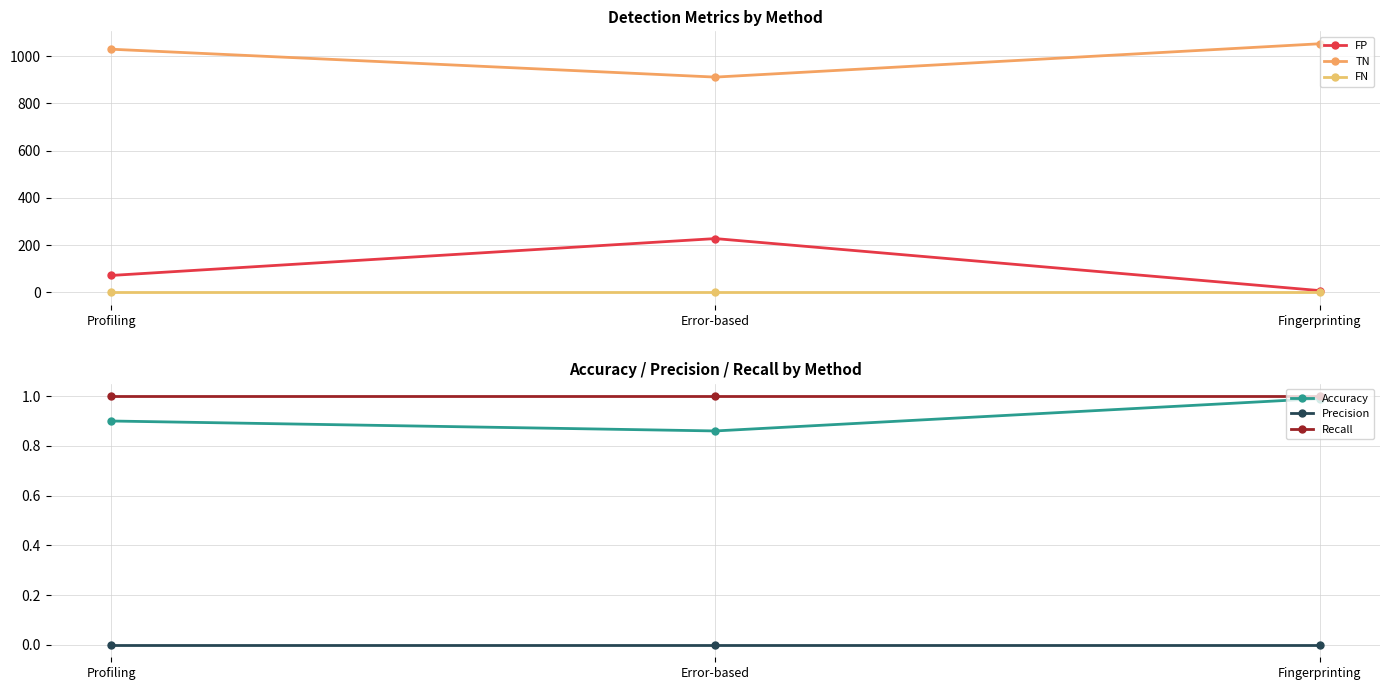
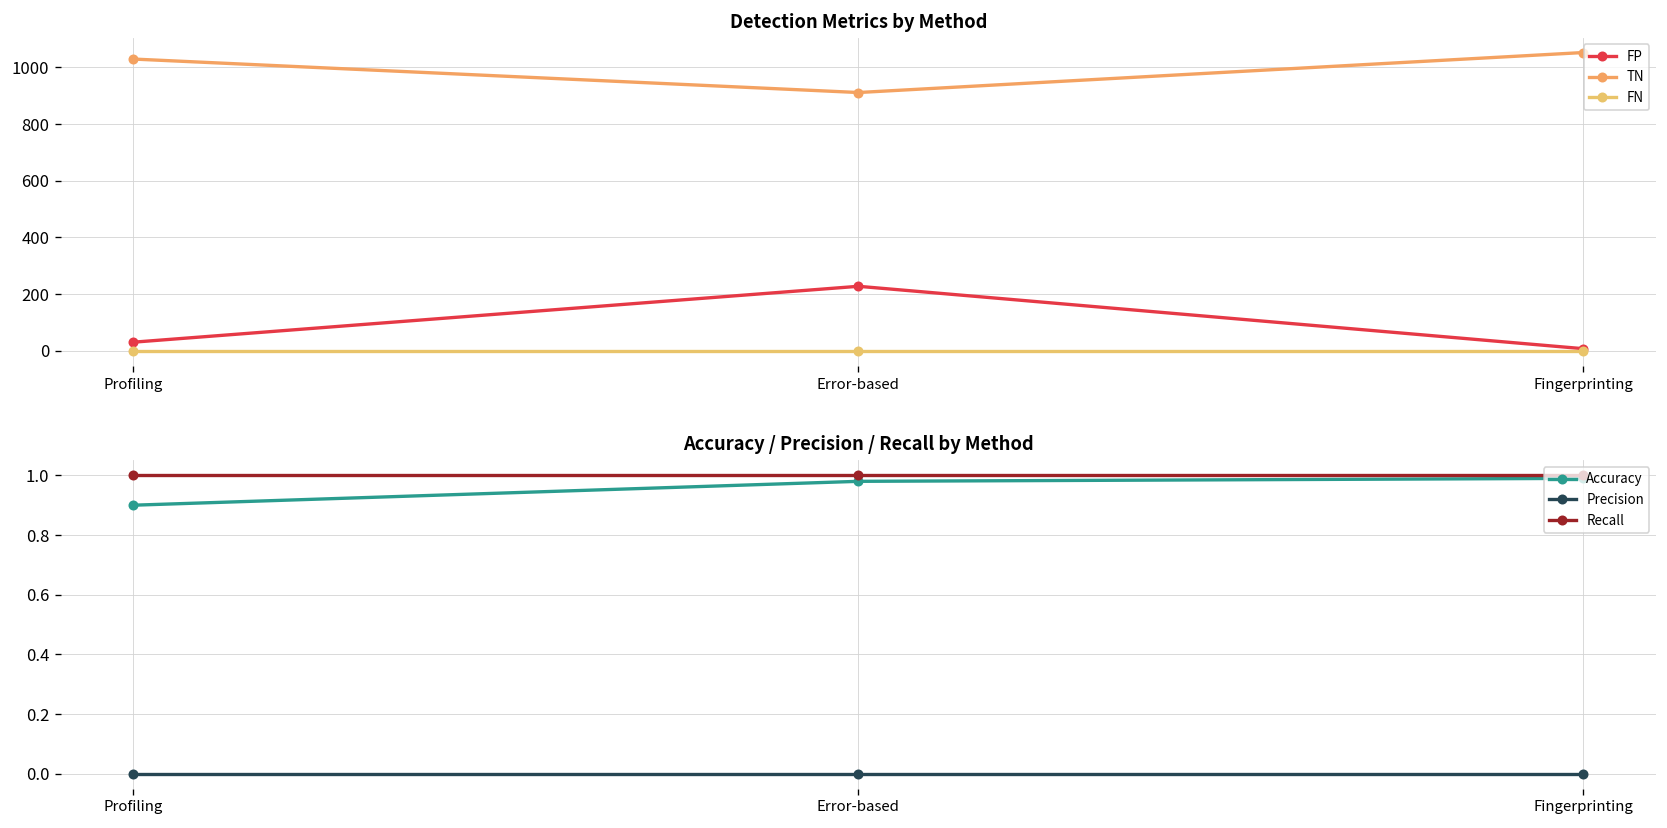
Detection Metrics by Method, FP, Profiling: 70 -> 30
Accuracy / Precision / Recall by Method, Accuracy, Error-based: 0.86 -> 0.98
